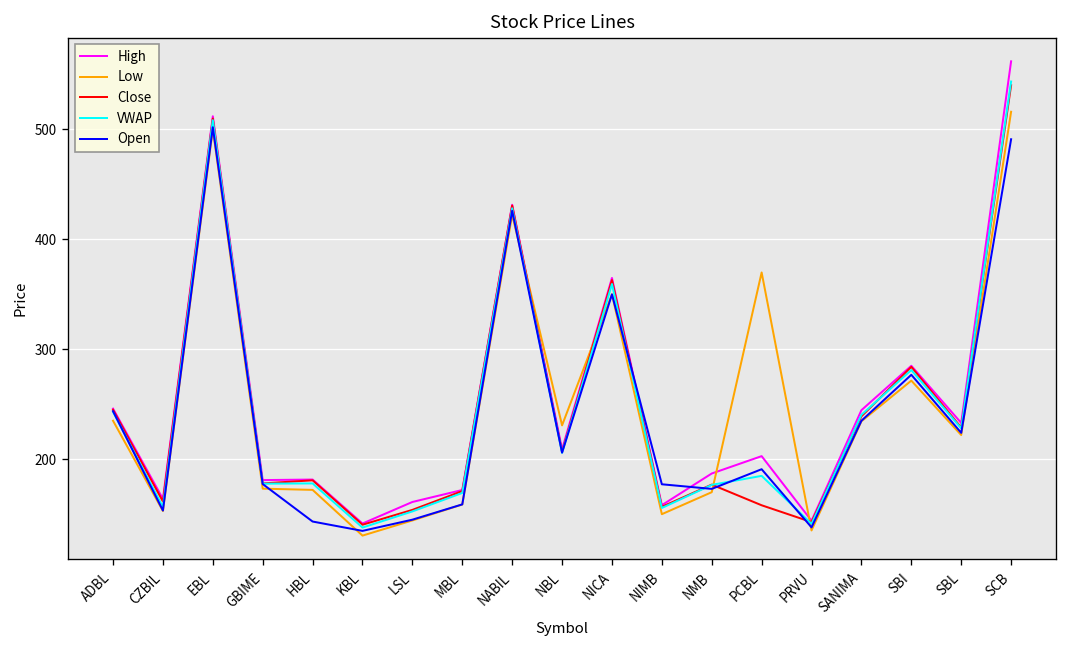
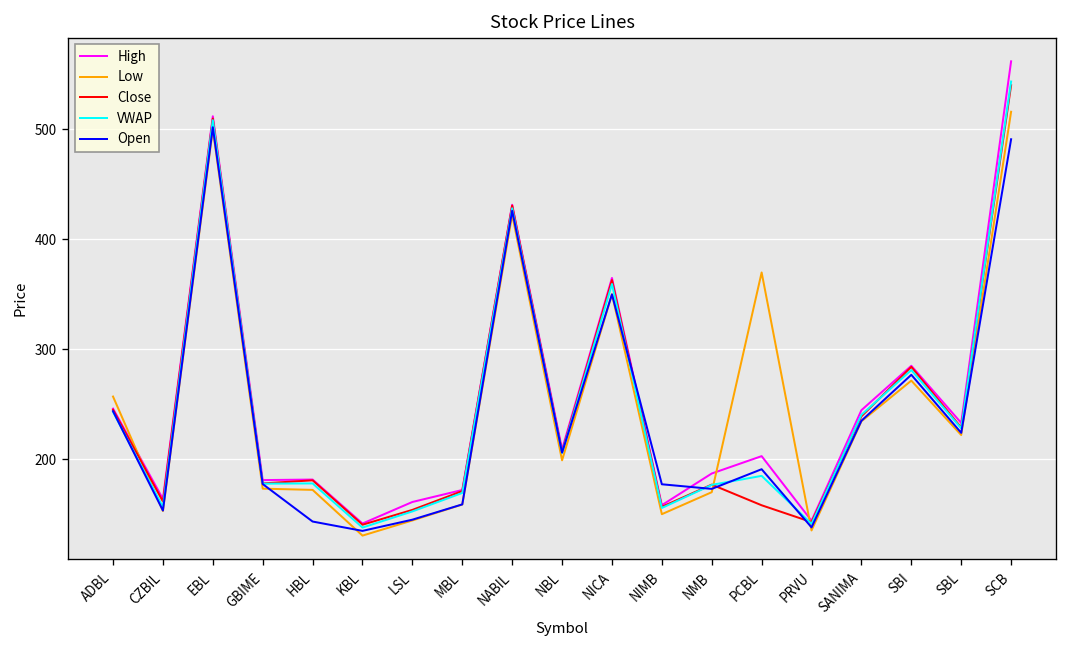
Low, ADBL: 240 -> 260
Low, NBL: 230 -> 200
